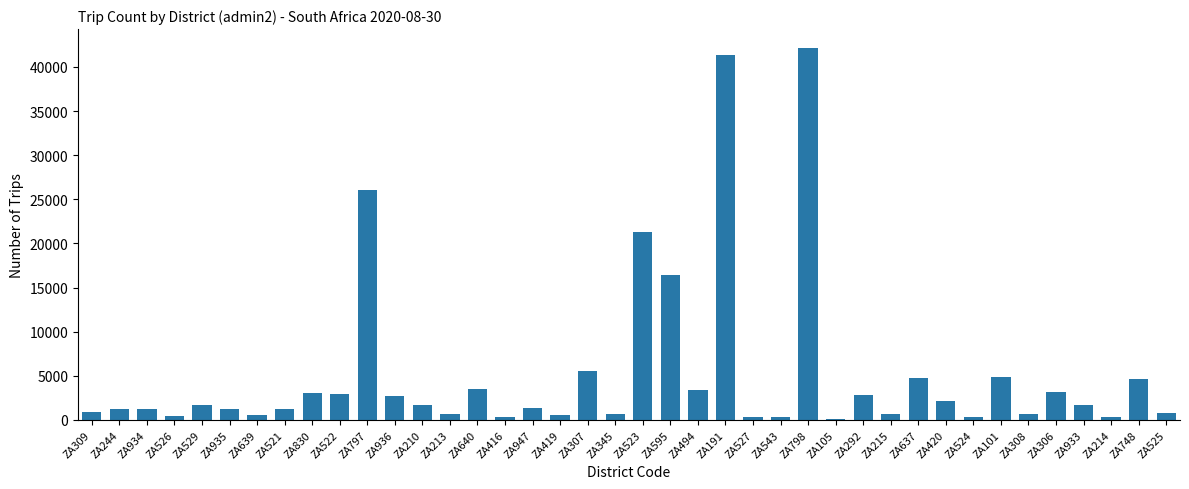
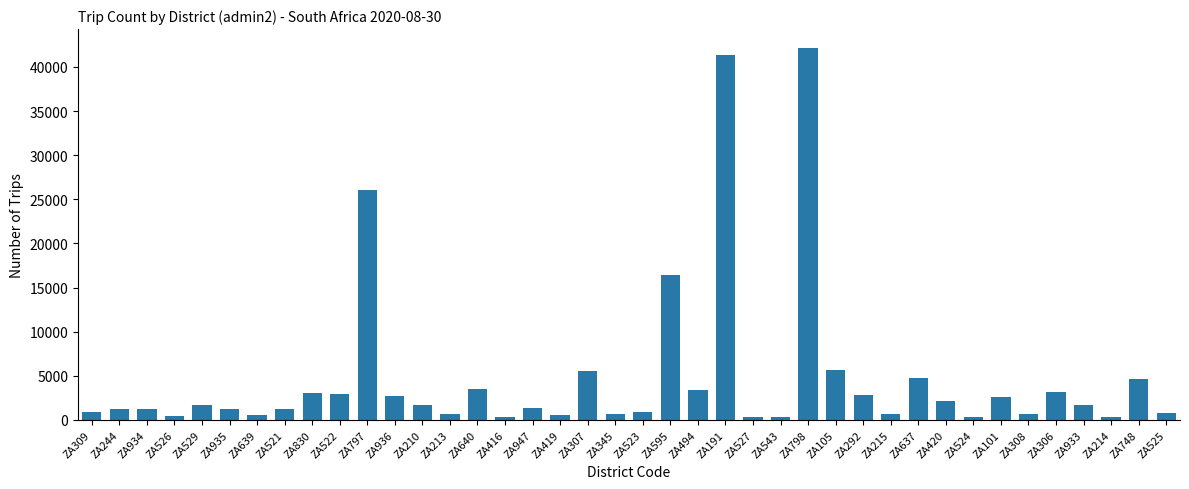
ZA523: 21000 -> 1000
ZA105: 0 -> 6000
ZA101: 5000 -> 3000
